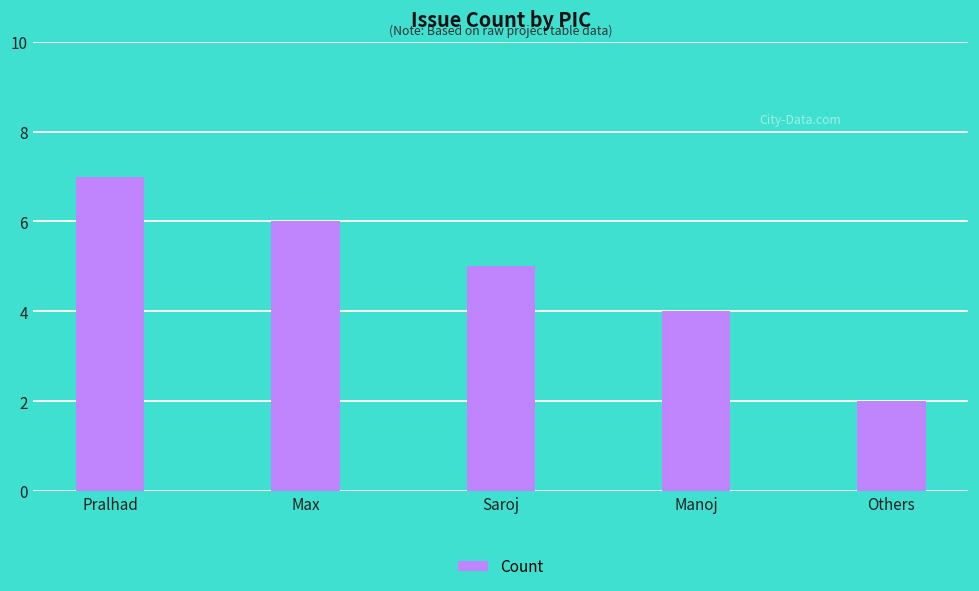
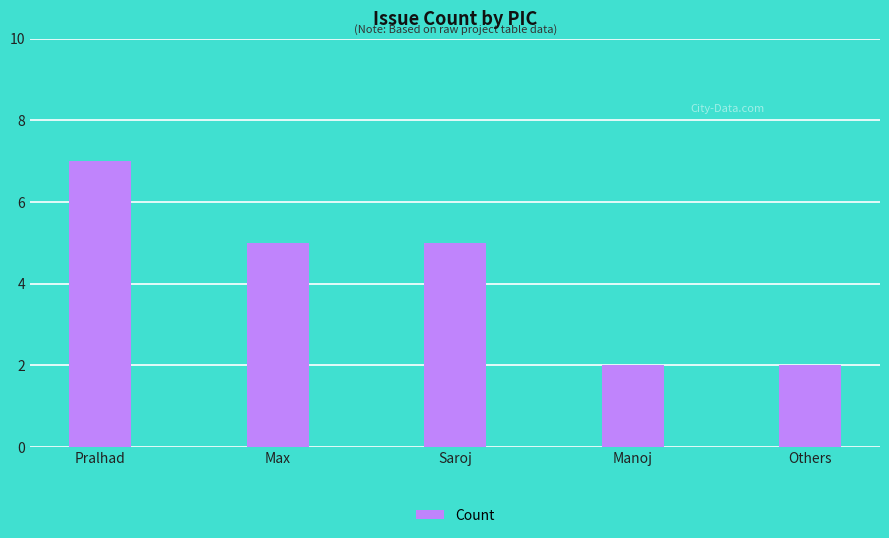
Max: 6 -> 5
Manoj: 4 -> 2
